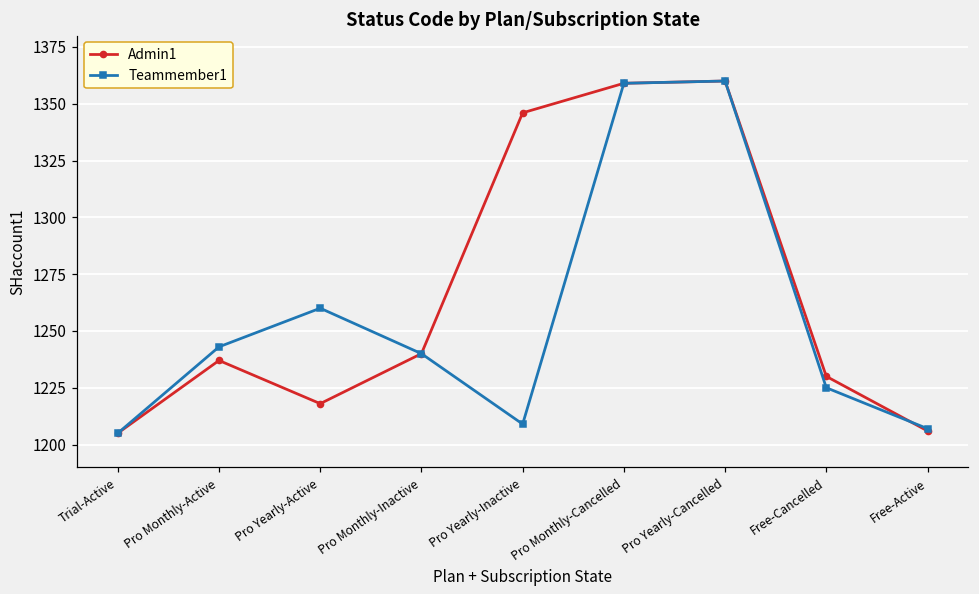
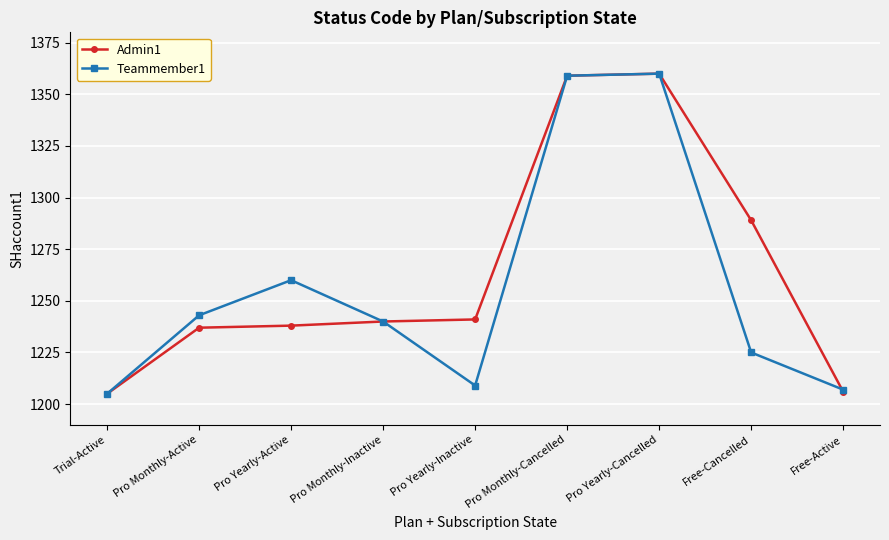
Admin1, Pro Yearly-Active: 1218 -> 1238
Admin1, Pro Yearly-Inactive: 1346 -> 1241
Admin1, Free-Cancelled: 1230 -> 1289
